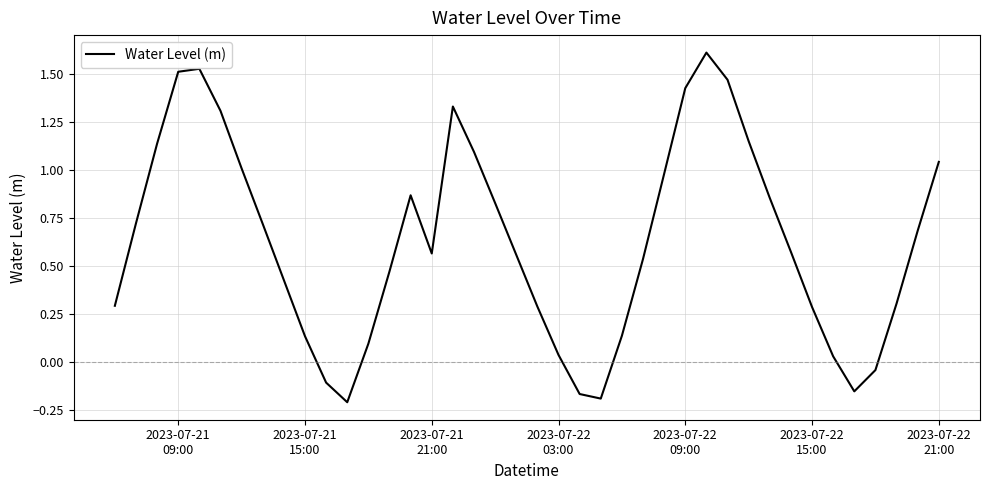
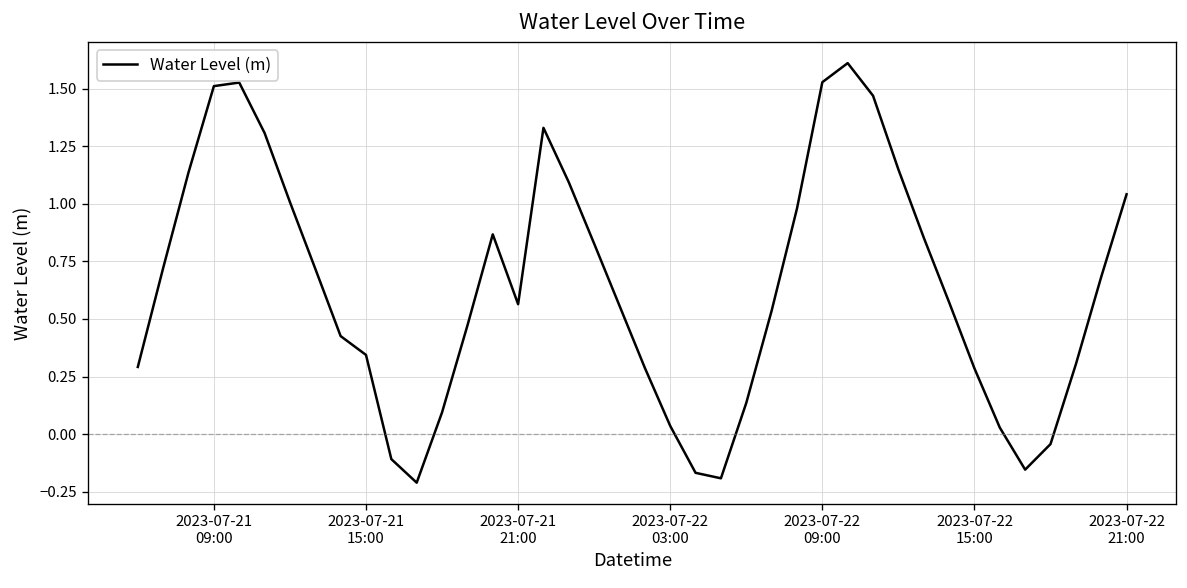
2023-07-21 15:00: 0.13 -> 0.34
2023-07-22 09:00: 1.43 -> 1.53
